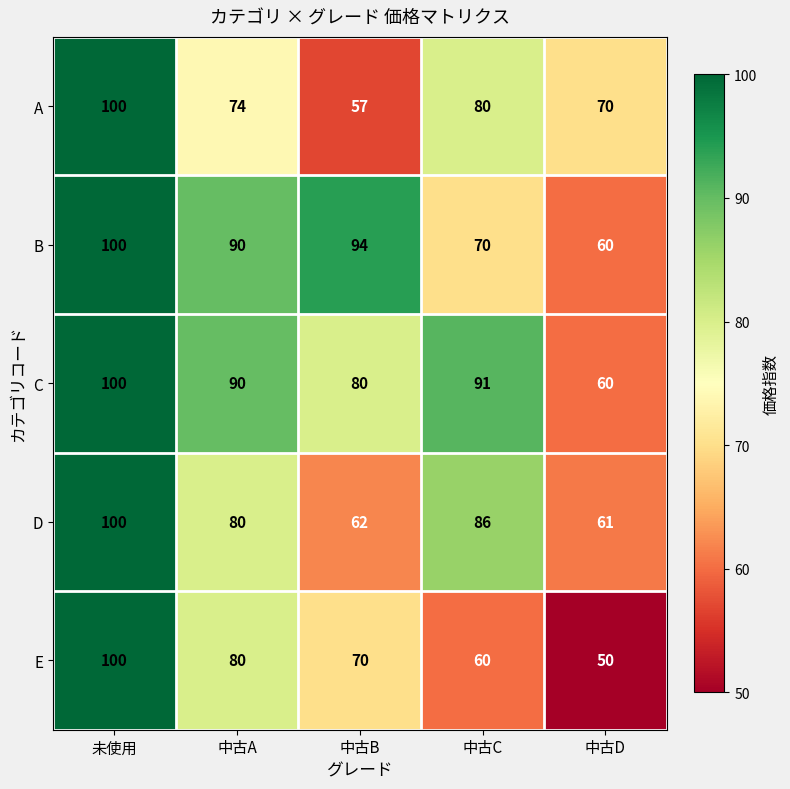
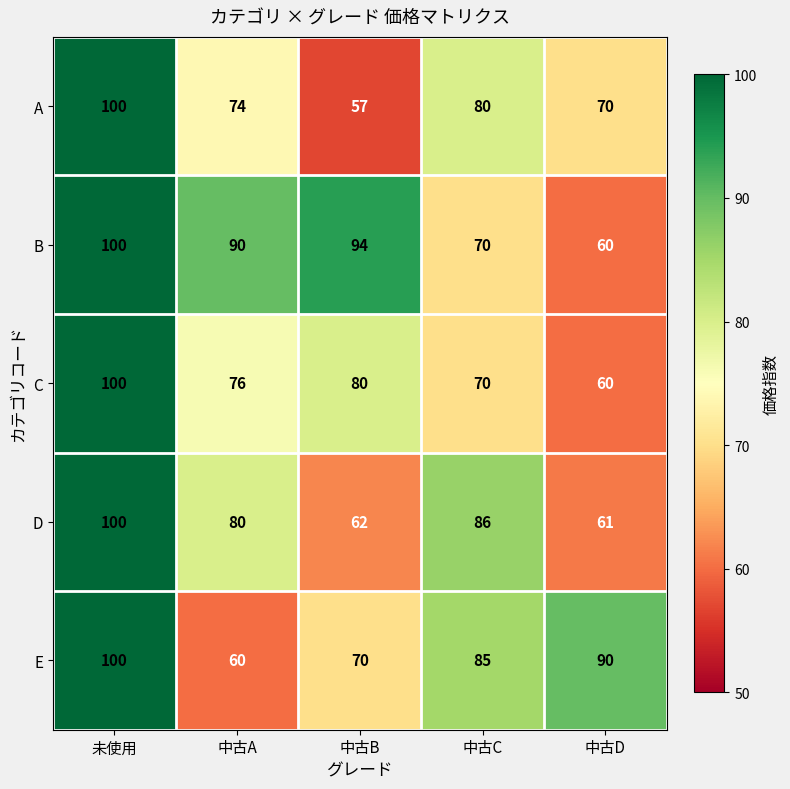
C, 中古A: 90 -> 76
C, 中古C: 91 -> 70
E, 中古A: 80 -> 60
E, 中古C: 60 -> 85
E, 中古D: 50 -> 90
